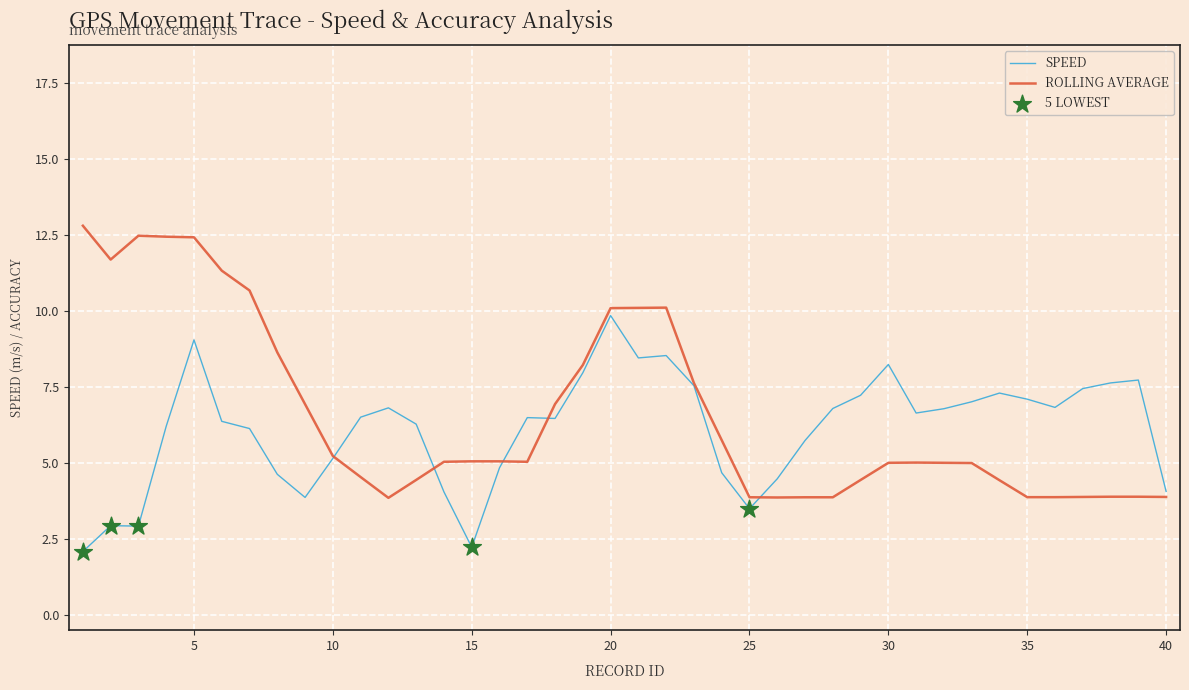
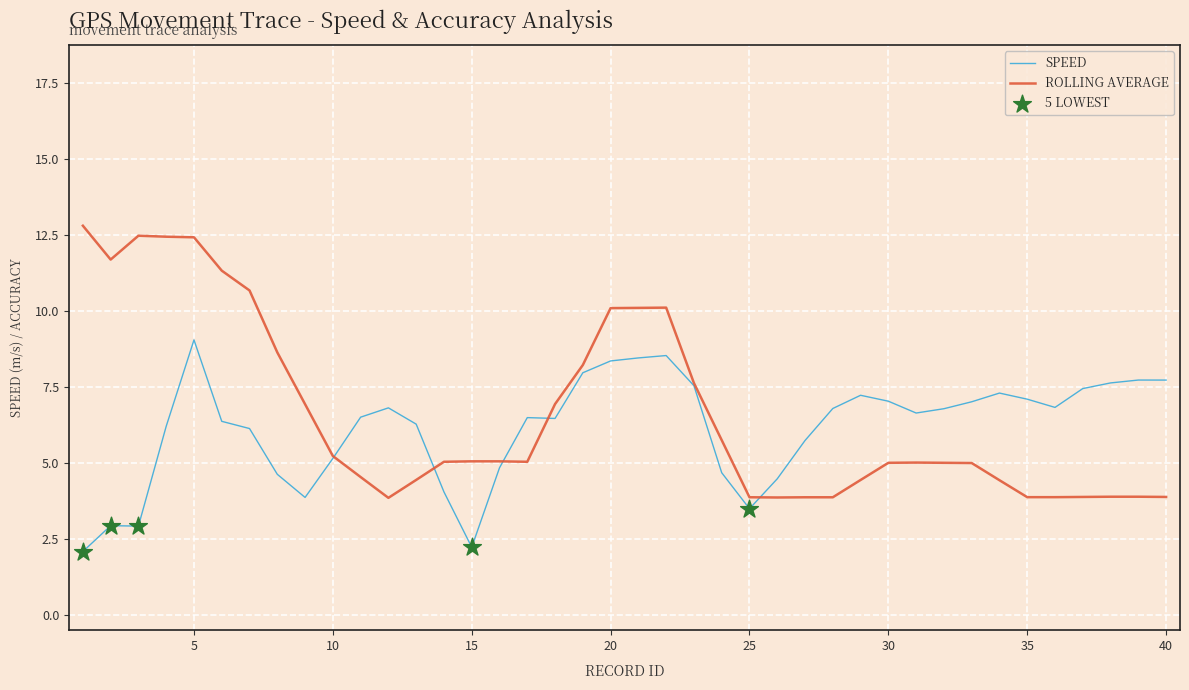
SPEED, 20: 9.9 -> 8.4
SPEED, 30: 8.2 -> 7.0
SPEED, 40: 4.1 -> 7.7
